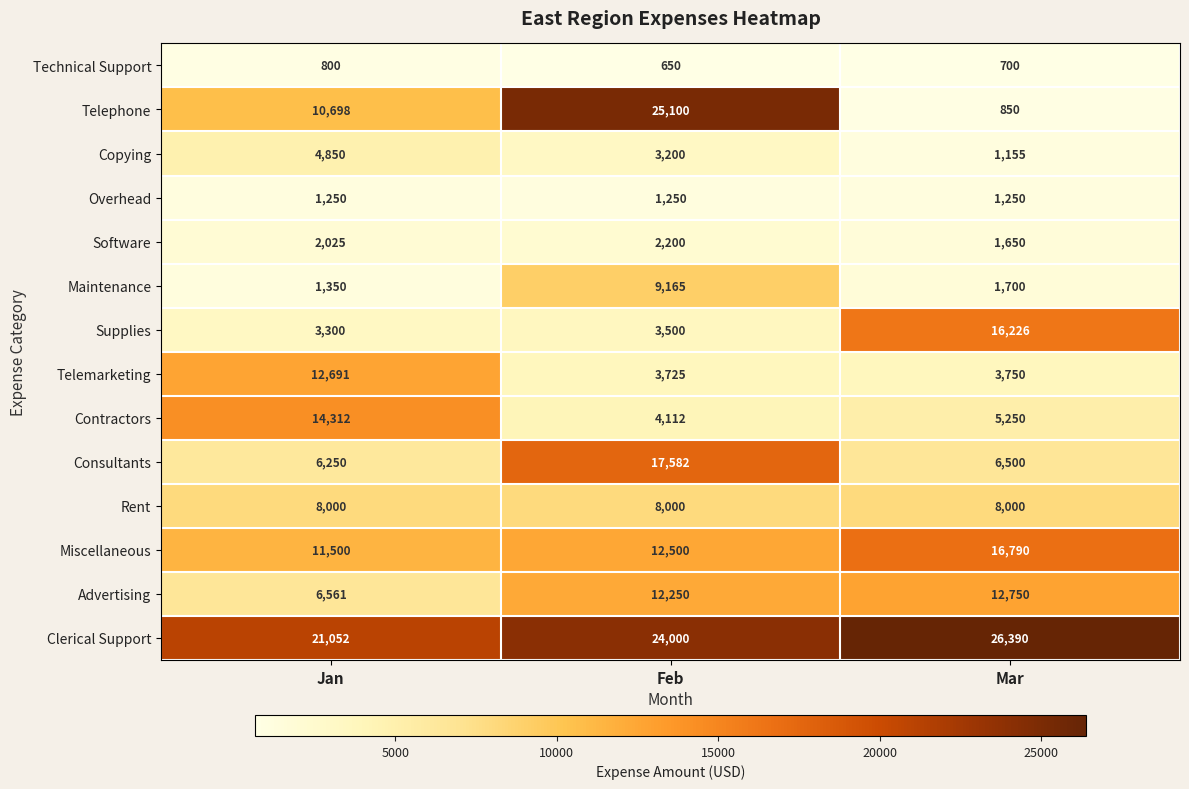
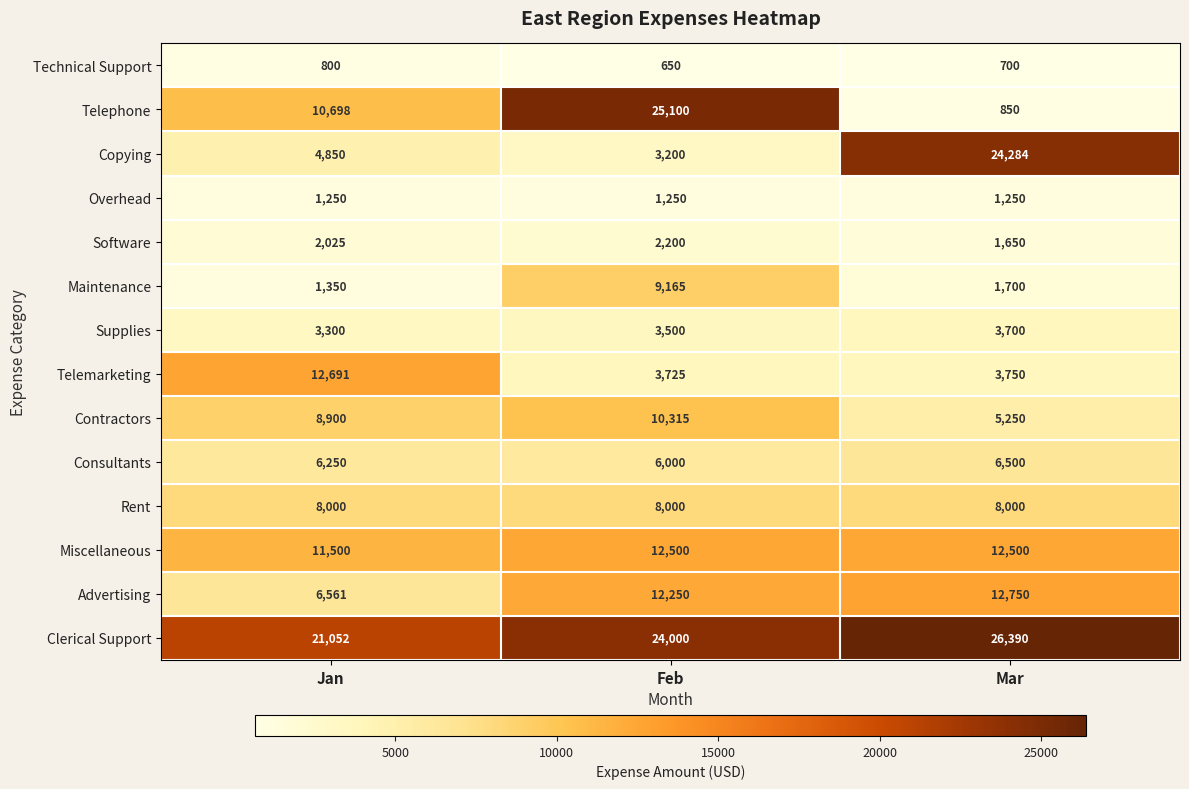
Copying, Mar: 1,155 -> 24,284
Supplies, Mar: 16,226 -> 3,700
Contractors, Jan: 14,312 -> 8,900
Contractors, Feb: 4,112 -> 10,315
Consultants, Feb: 17,582 -> 6,000
Miscellaneous, Mar: 16,790 -> 12,500
